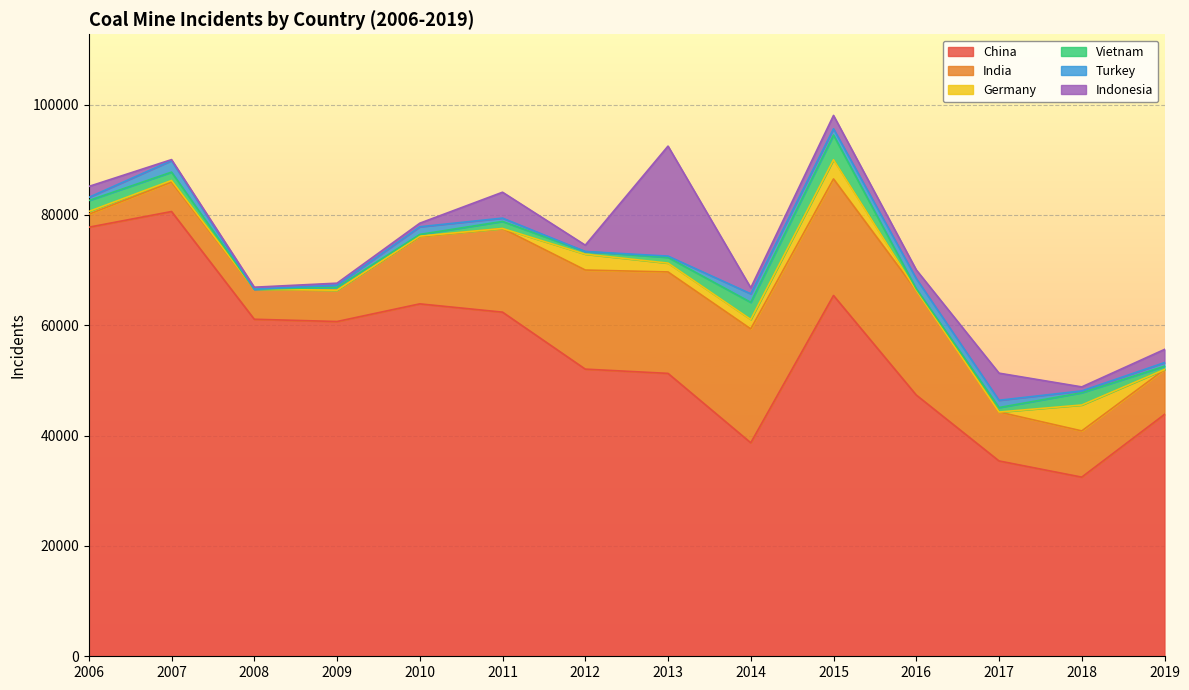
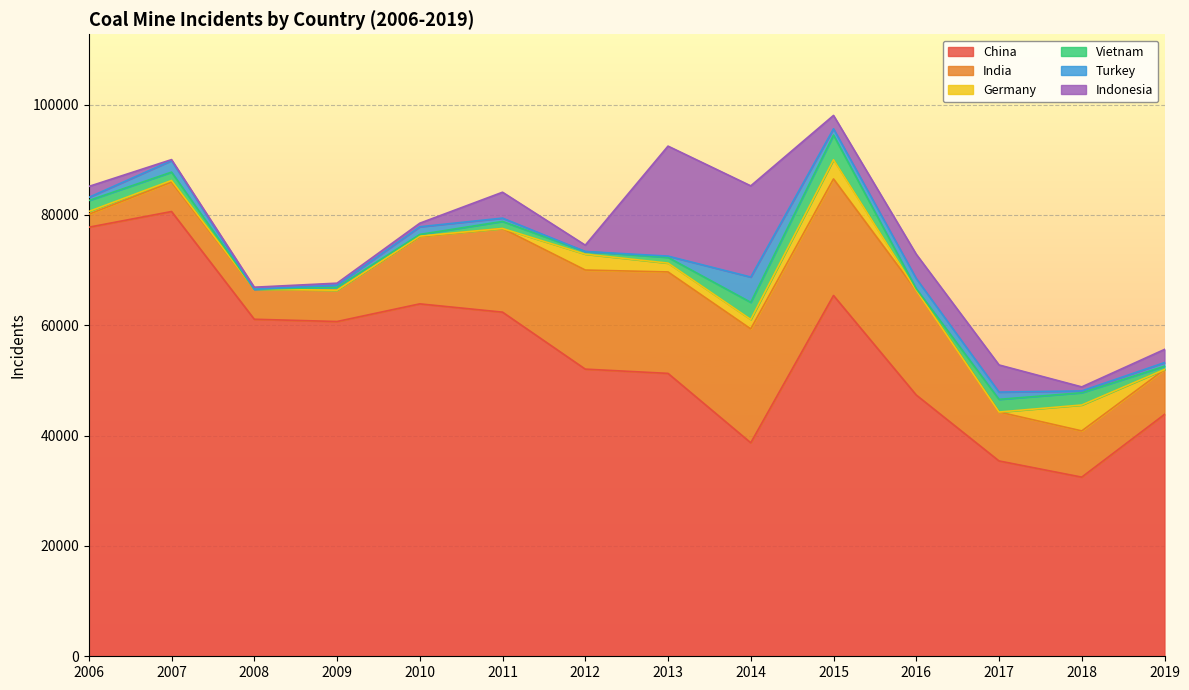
Turkey, 2014: 2000 -> 5000
Indonesia, 2014: 1000 -> 17000
Indonesia, 2016: 2000 -> 4000
Vietnam, 2017: 1000 -> 2000
